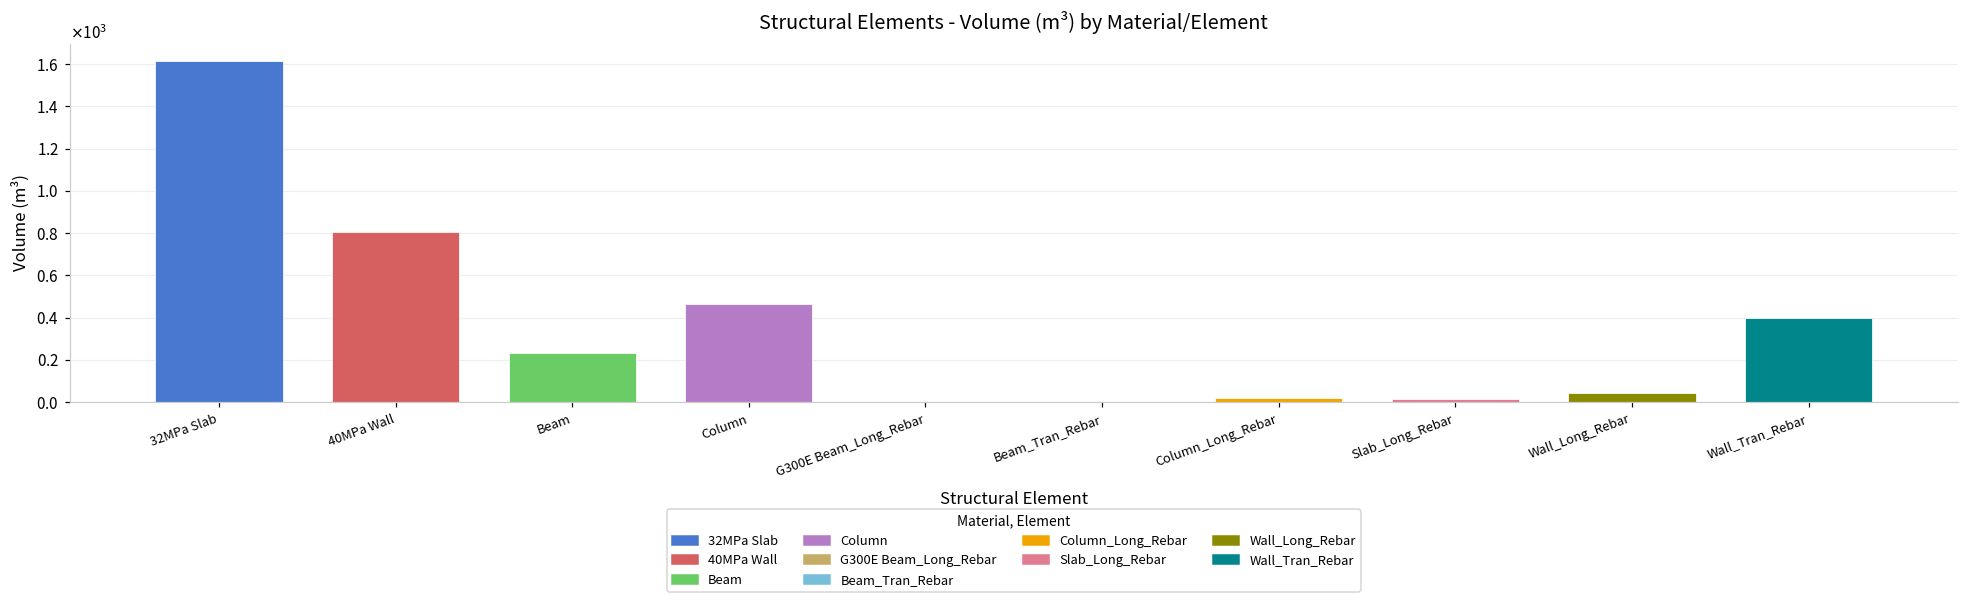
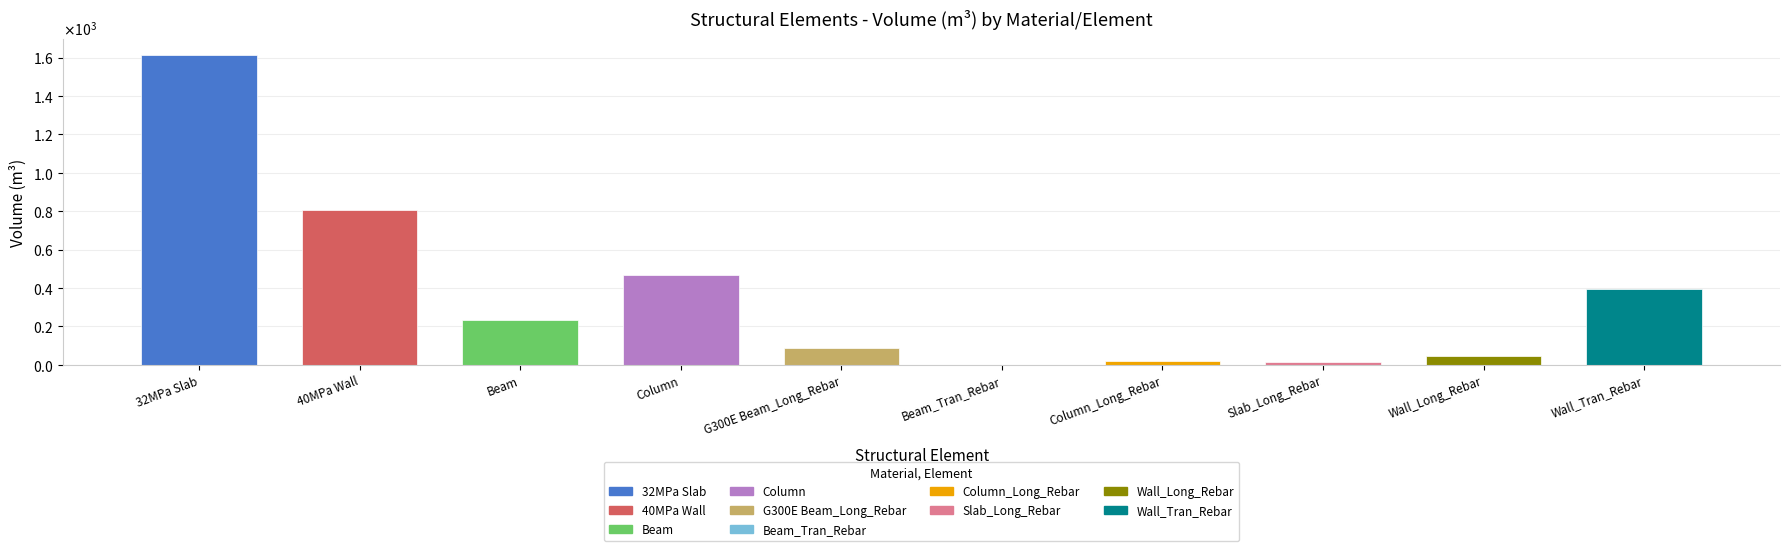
G300E Beam_Long_Rebar: 0 -> 90
